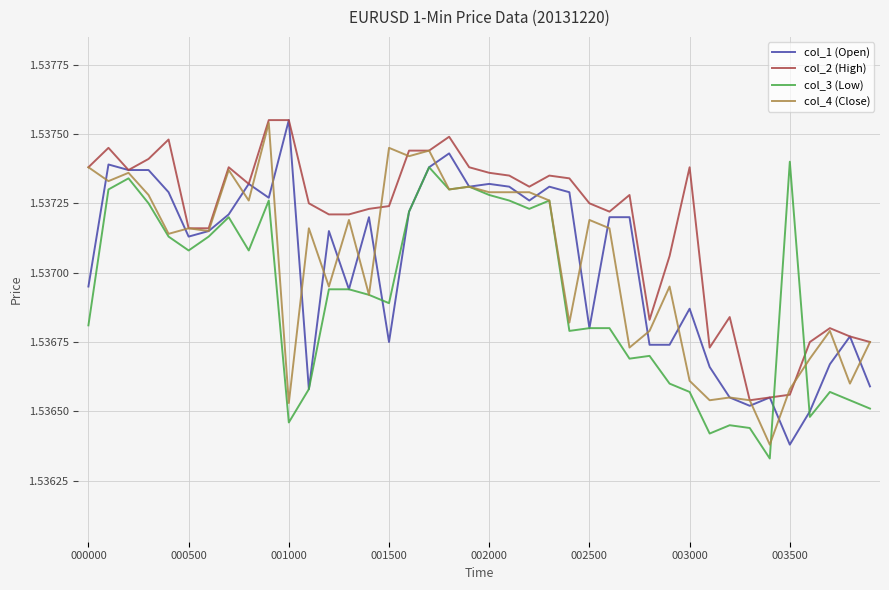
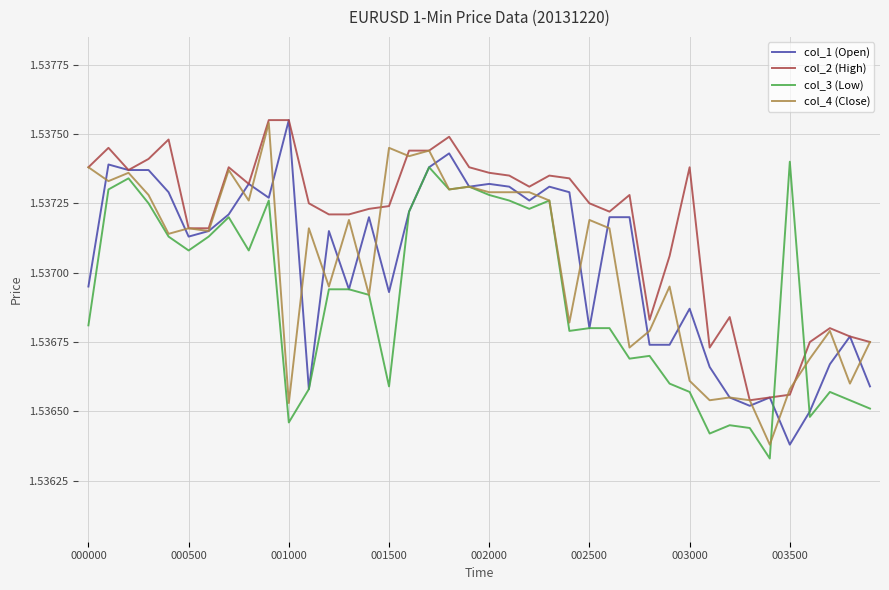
col_1 (Open), 001500: 1.53675 -> 1.53693
col_3 (Low), 001500: 1.53689 -> 1.53659
